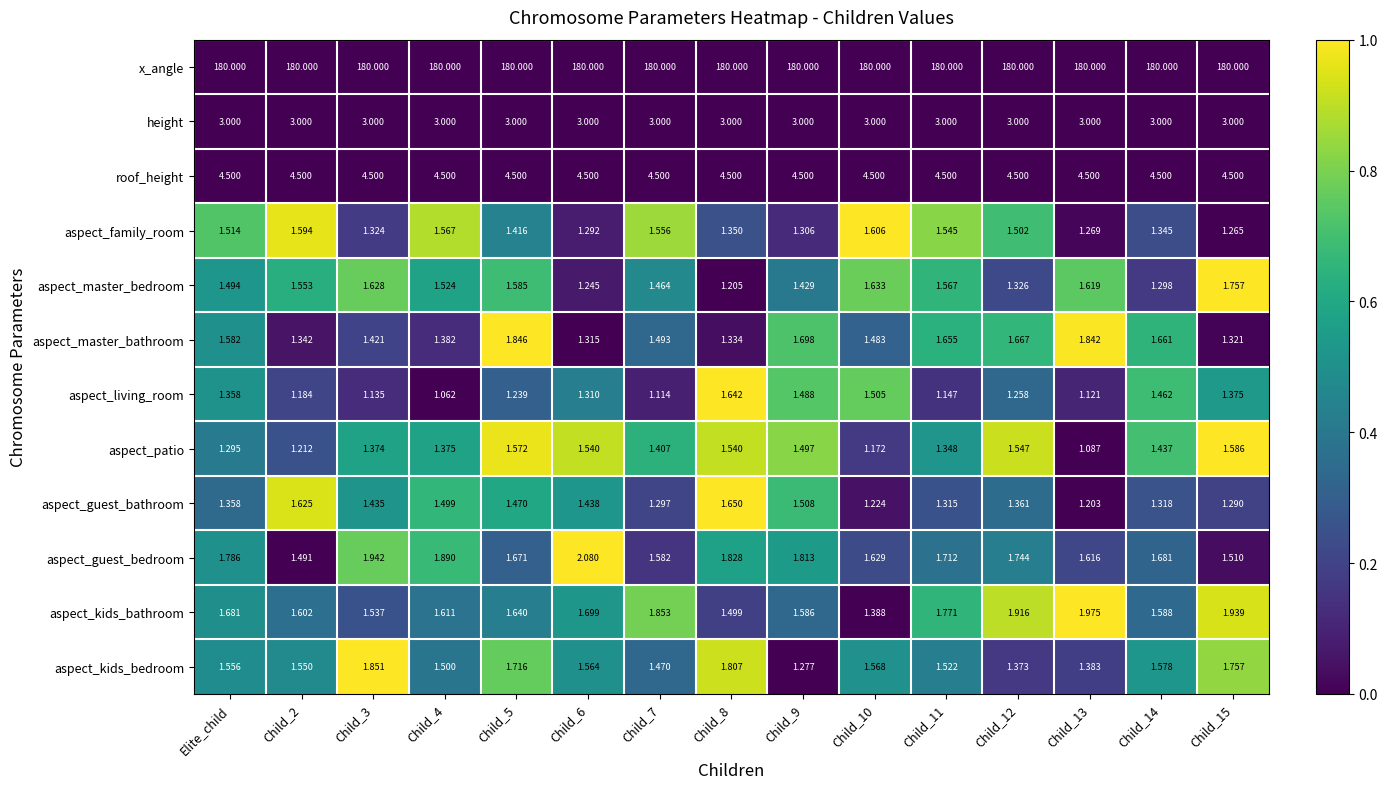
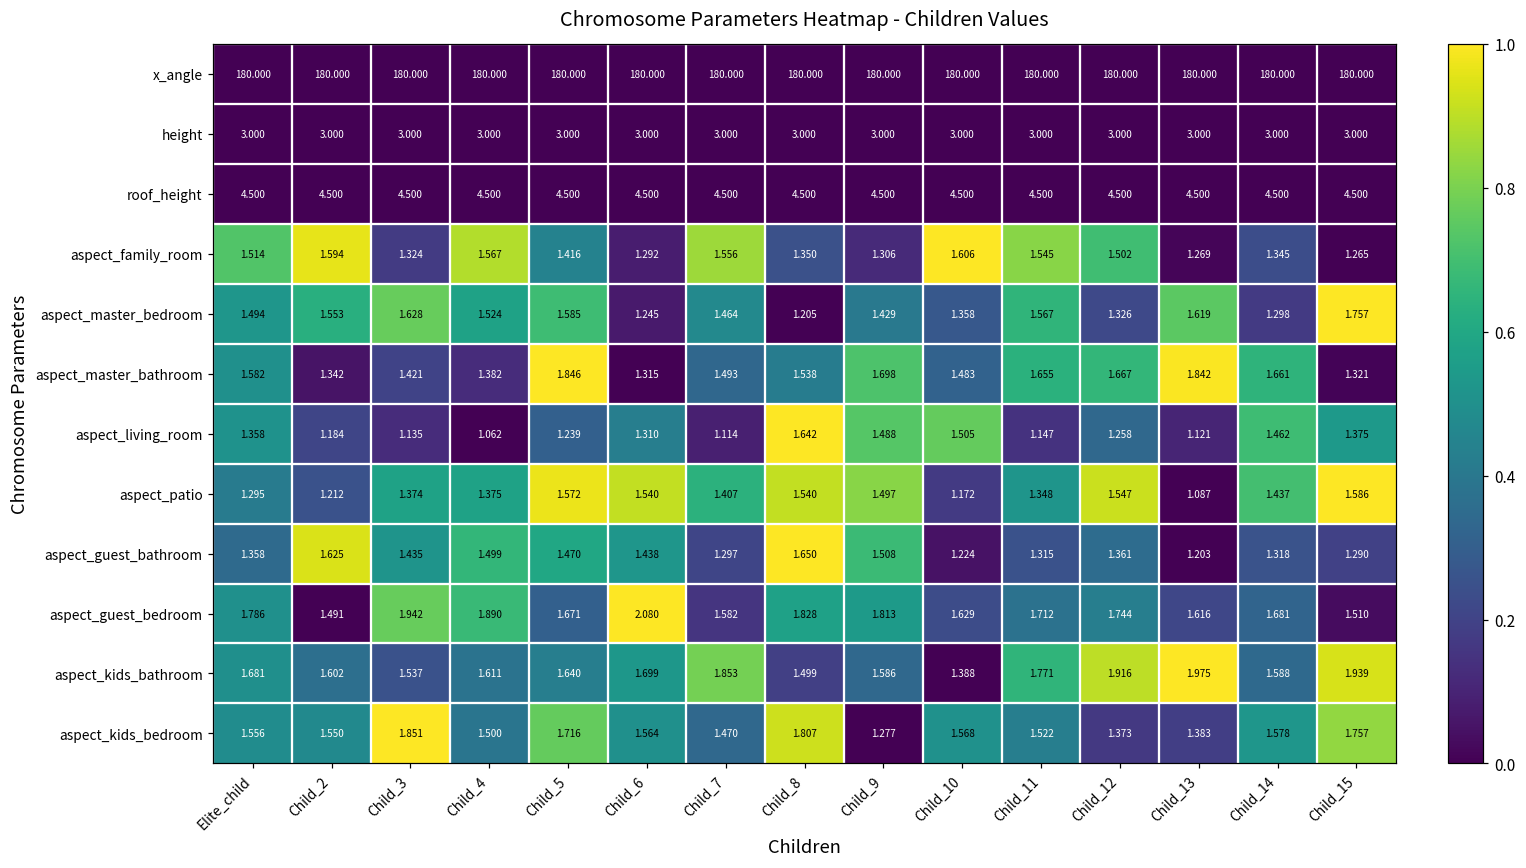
aspect_master_bedroom, Child_10: 1.633 -> 1.358
aspect_master_bathroom, Child_8: 1.334 -> 1.538
